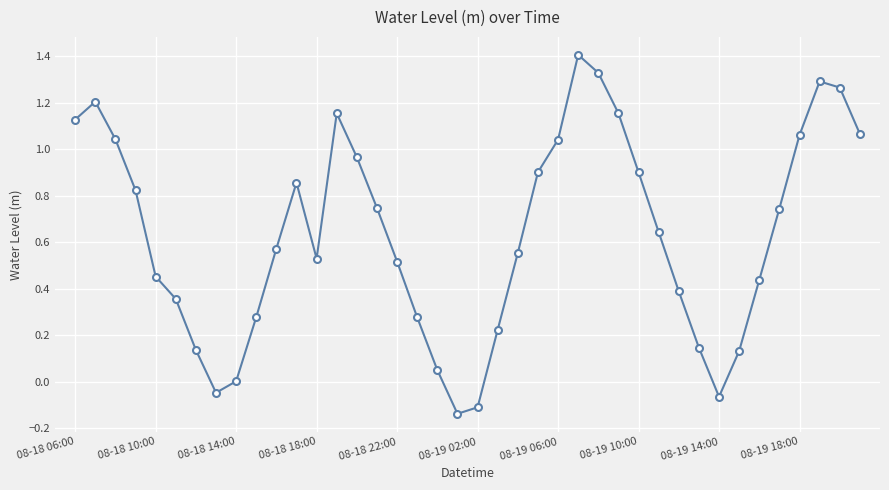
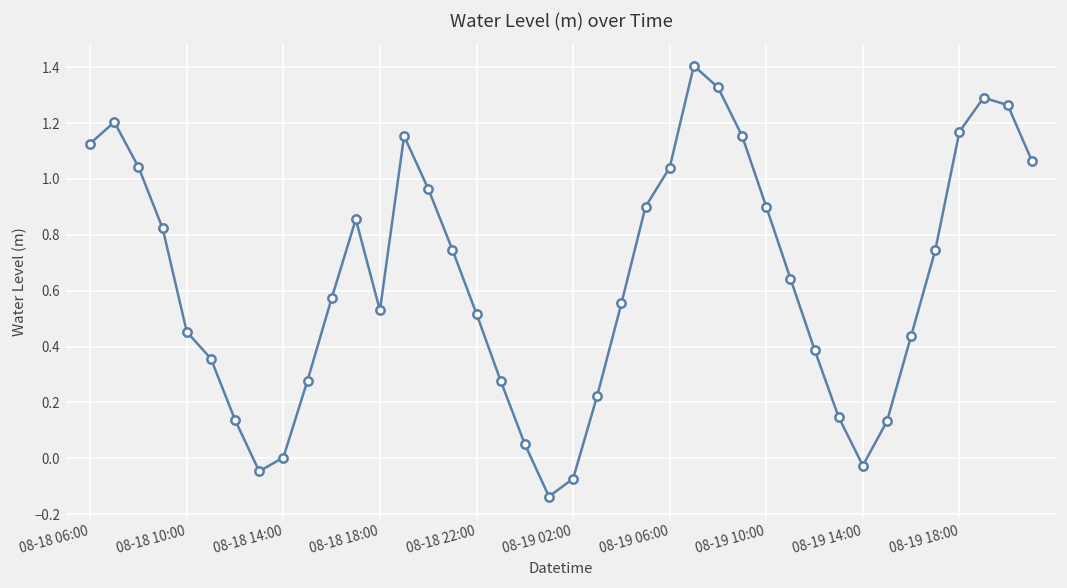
08-19 02:00: -0.11 -> -0.07
08-19 14:00: -0.06 -> -0.03
08-19 18:00: 1.06 -> 1.17
